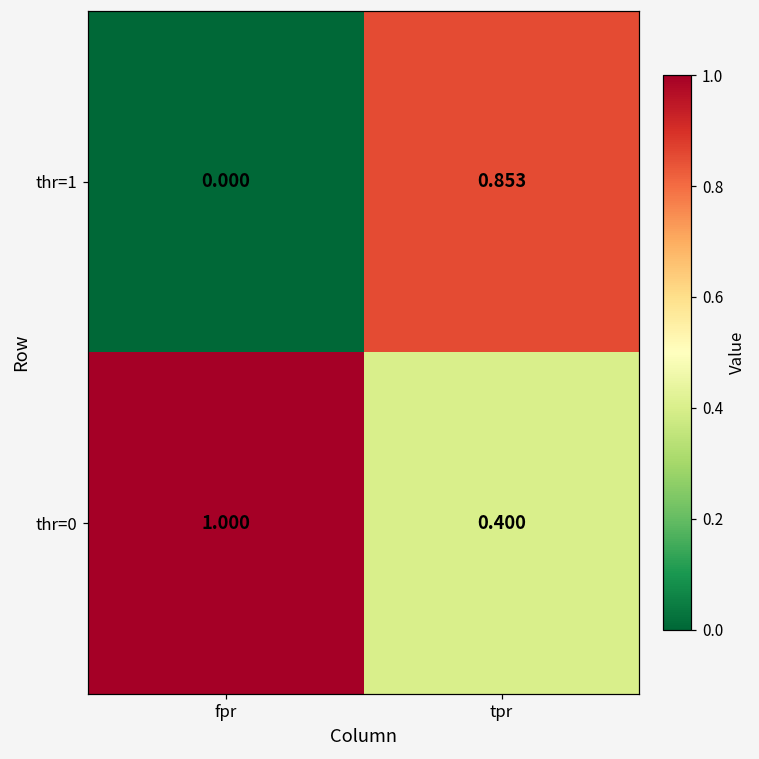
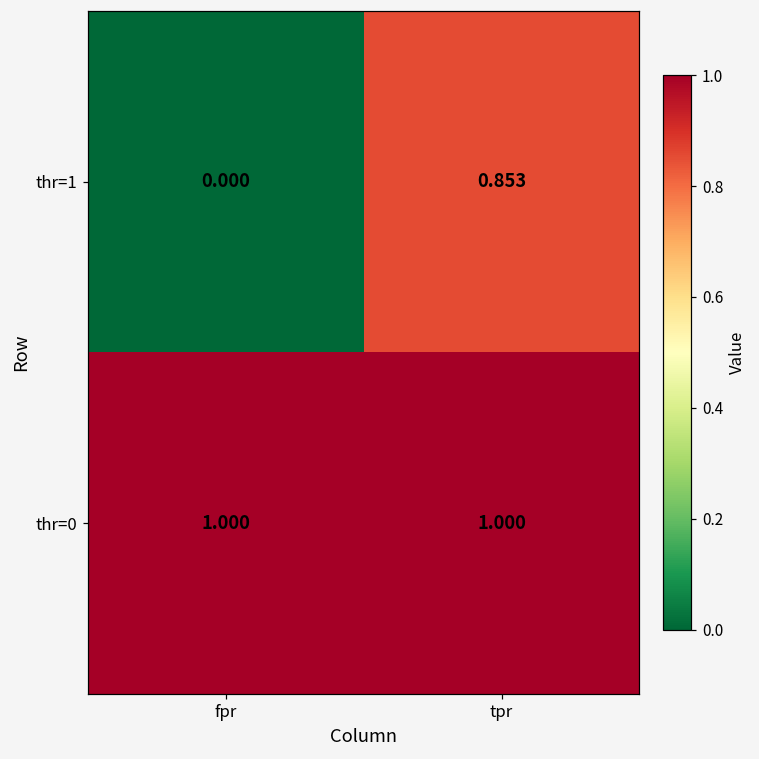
thr=0, tpr: 0.400 -> 1.000
